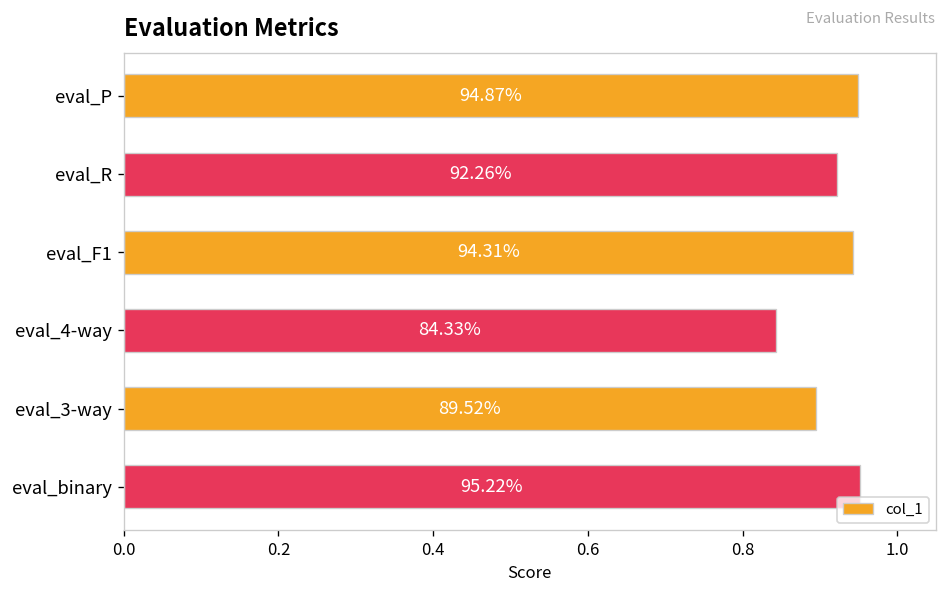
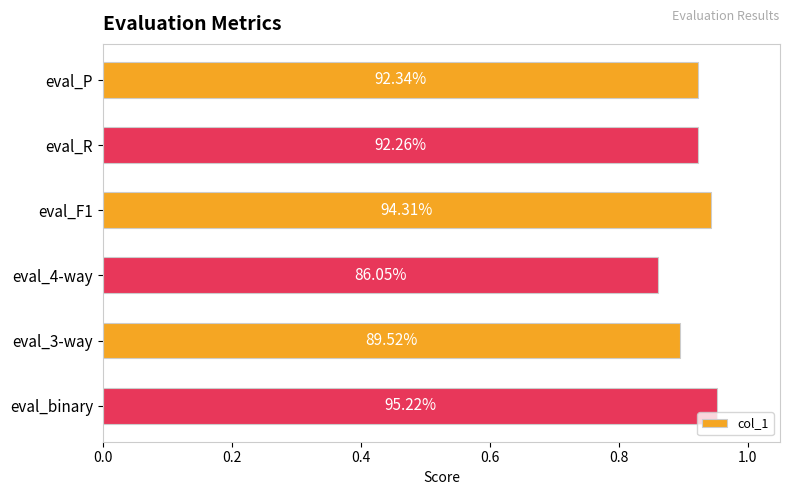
eval_P: 94.87% -> 92.34%
eval_4-way: 84.33% -> 86.05%
